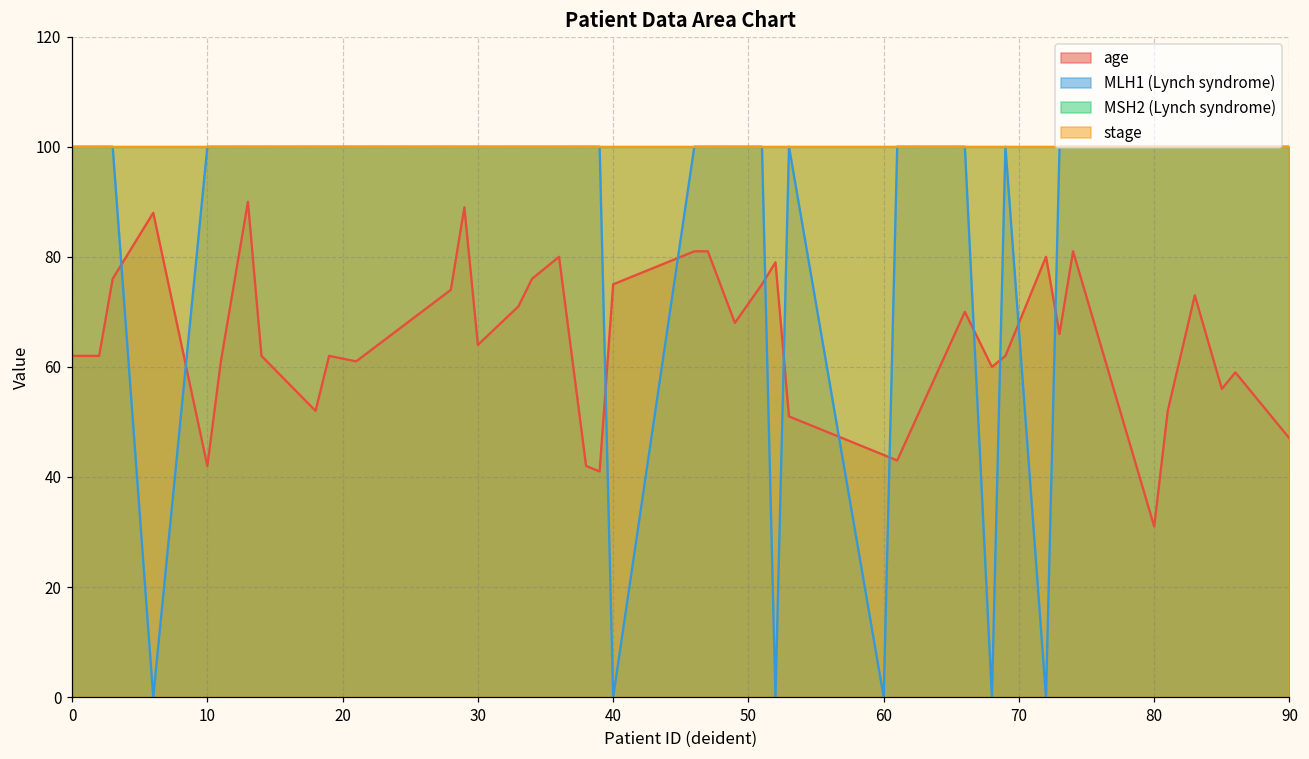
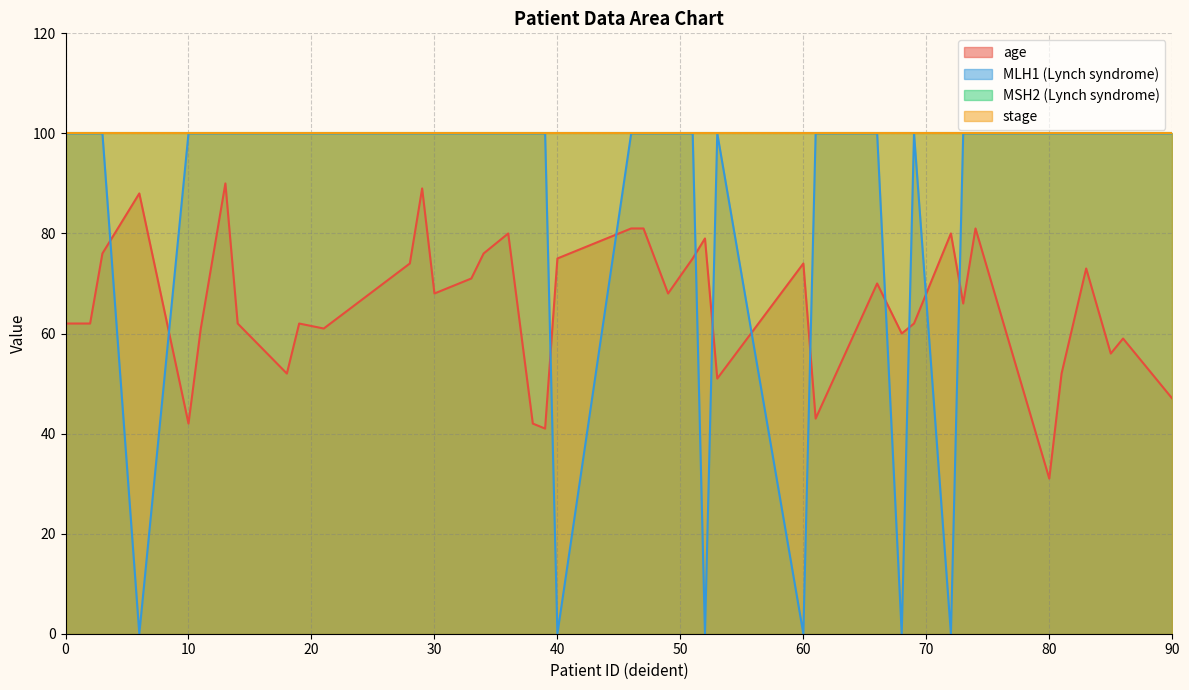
age, 30: 64 -> 68
age, 60: 44 -> 74
